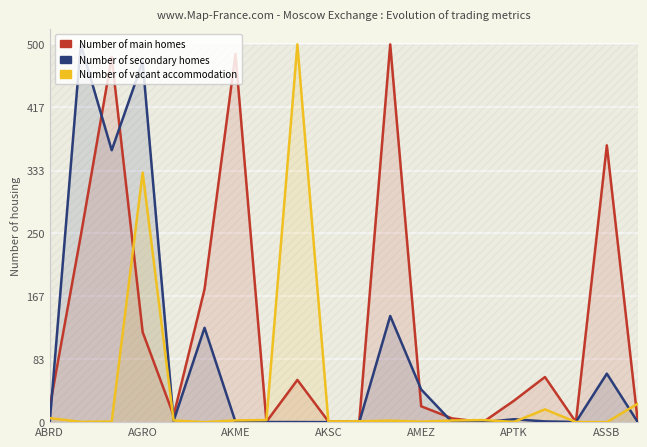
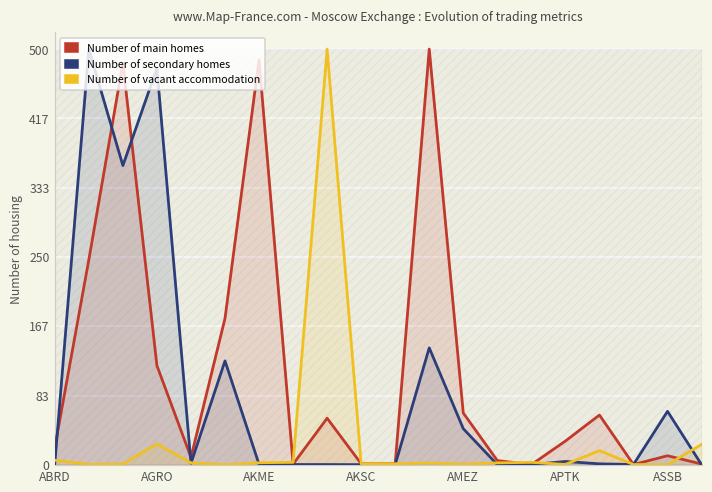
Number of vacant accommodation, AGRO: 330 -> 30
Number of main homes, AMEZ: 20 -> 60
Number of main homes, ASSB: 370 -> 10
